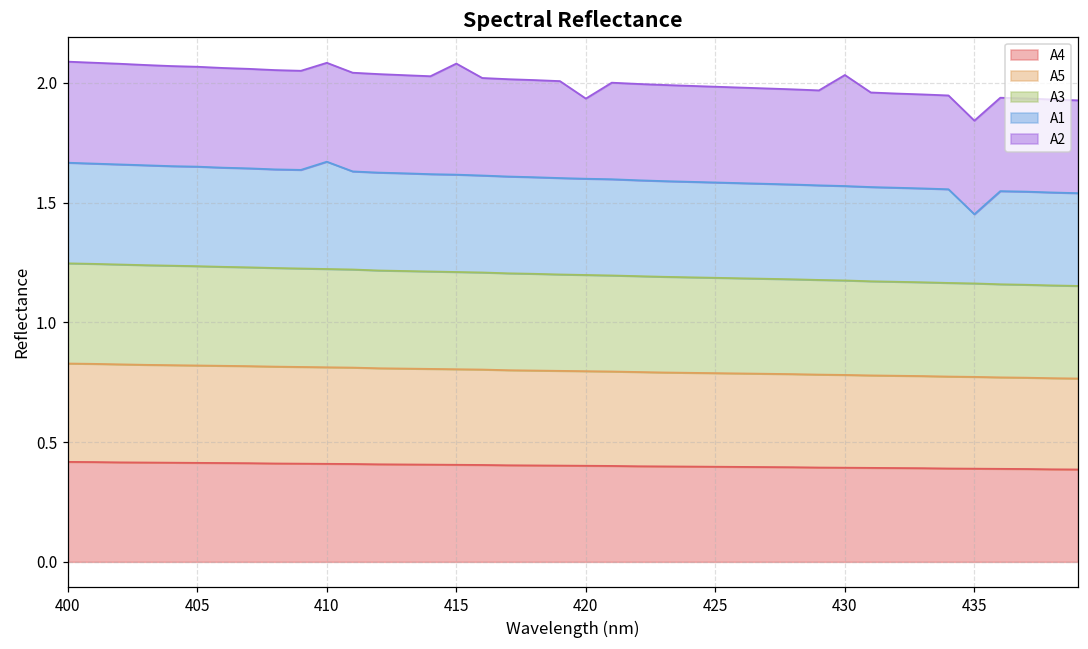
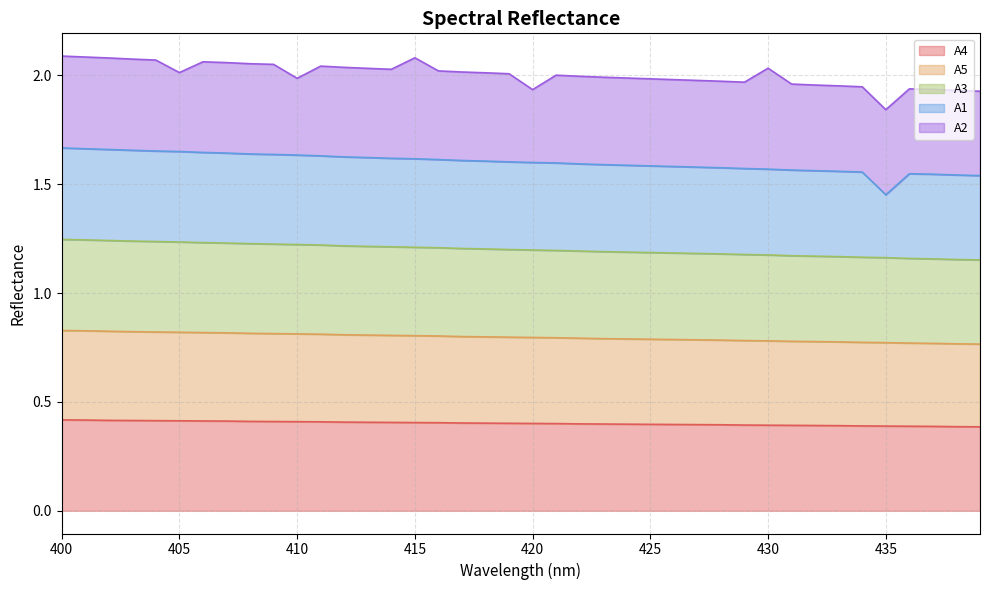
A2, 405: 0.42 -> 0.36
A1, 410: 0.45 -> 0.41
A2, 410: 0.41 -> 0.35
